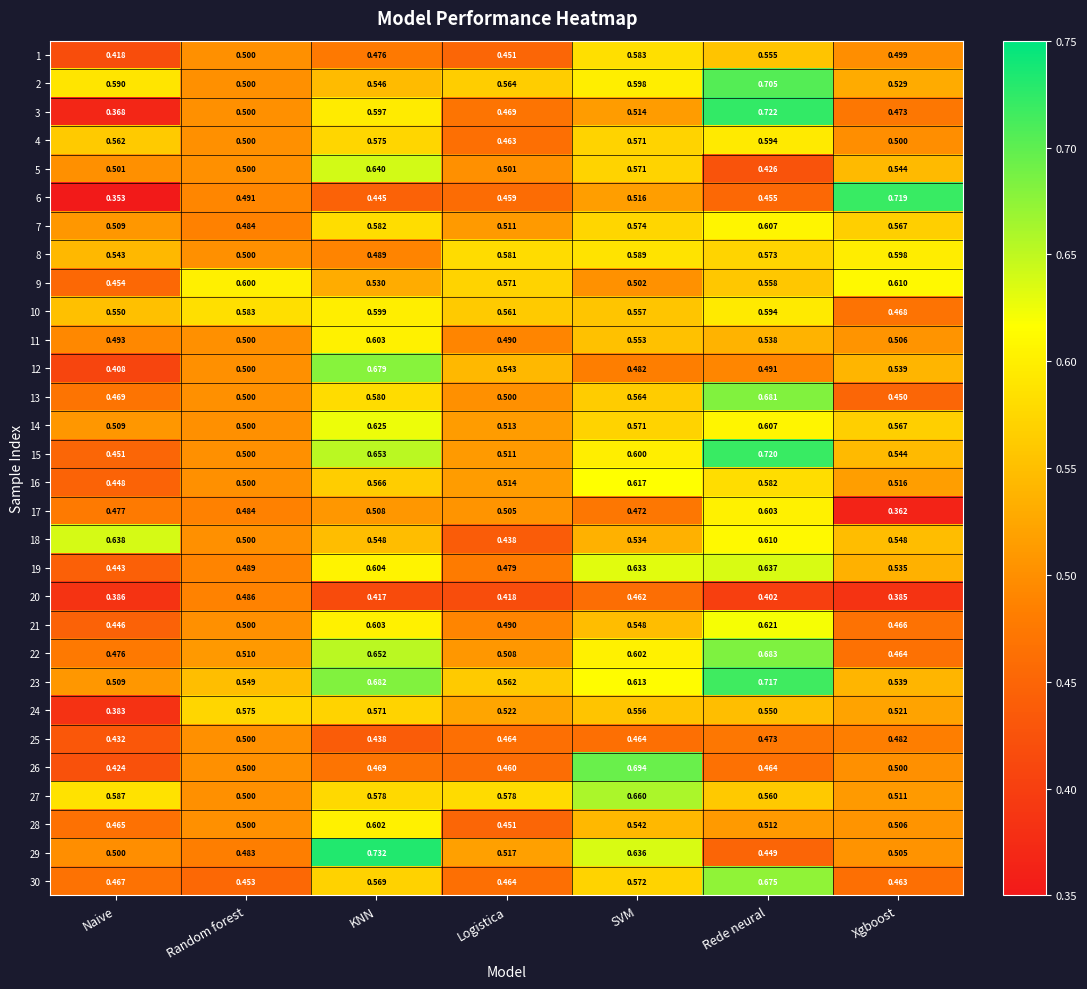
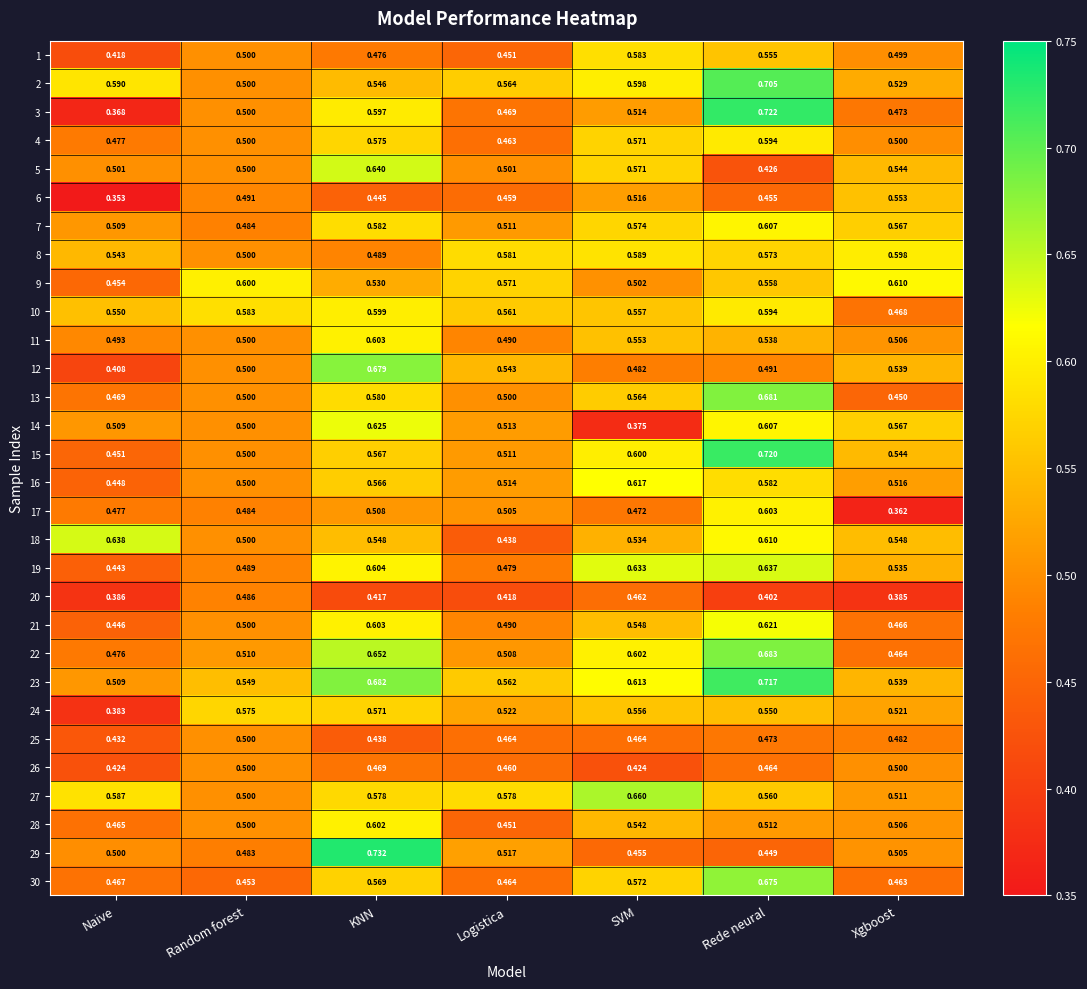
4, Naive: 0.562 -> 0.477
6, Xgboost: 0.719 -> 0.553
14, SVM: 0.571 -> 0.375
15, KNN: 0.653 -> 0.567
26, SVM: 0.694 -> 0.424
29, SVM: 0.636 -> 0.455
